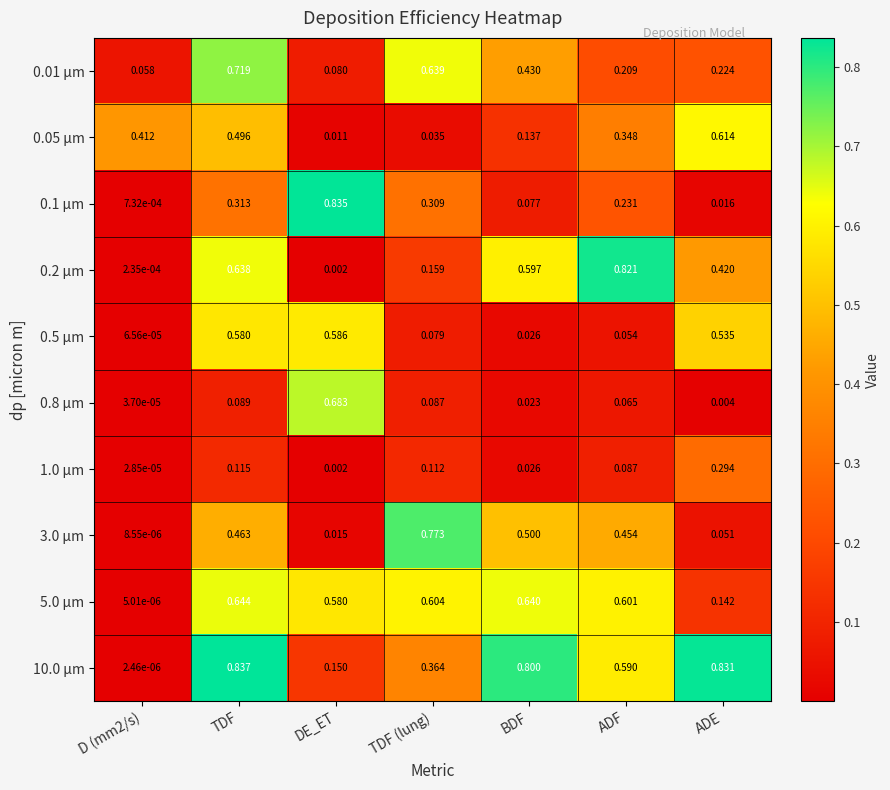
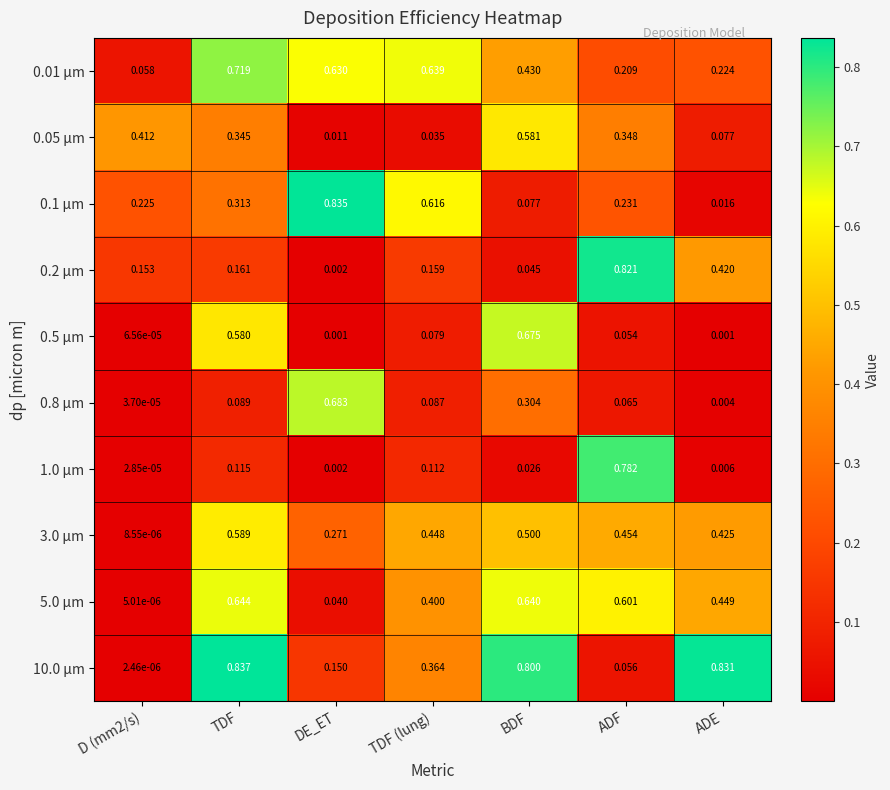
0.01 µm, DE_ET: 0.080 -> 0.630
0.05 µm, TDF: 0.496 -> 0.345
0.05 µm, BDF: 0.137 -> 0.581
0.05 µm, ADE: 0.614 -> 0.077
0.1 µm, D (mm2/s): 7.32e-04 -> 0.225
0.1 µm, TDF (lung): 0.309 -> 0.616
0.2 µm, D (mm2/s): 2.35e-04 -> 0.153
0.2 µm, TDF: 0.638 -> 0.161
0.2 µm, BDF: 0.597 -> 0.045
0.5 µm, DE_ET: 0.586 -> 0.001
0.5 µm, BDF: 0.026 -> 0.675
0.5 µm, ADE: 0.535 -> 0.001
0.8 µm, BDF: 0.023 -> 0.304
1.0 µm, ADF: 0.087 -> 0.782
1.0 µm, ADE: 0.294 -> 0.006
3.0 µm, TDF: 0.463 -> 0.589
3.0 µm, DE_ET: 0.015 -> 0.271
3.0 µm, TDF (lung): 0.773 -> 0.448
3.0 µm, ADE: 0.051 -> 0.425
5.0 µm, DE_ET: 0.580 -> 0.040
5.0 µm, TDF (lung): 0.604 -> 0.400
5.0 µm, ADE: 0.142 -> 0.449
10.0 µm, ADF: 0.590 -> 0.056
